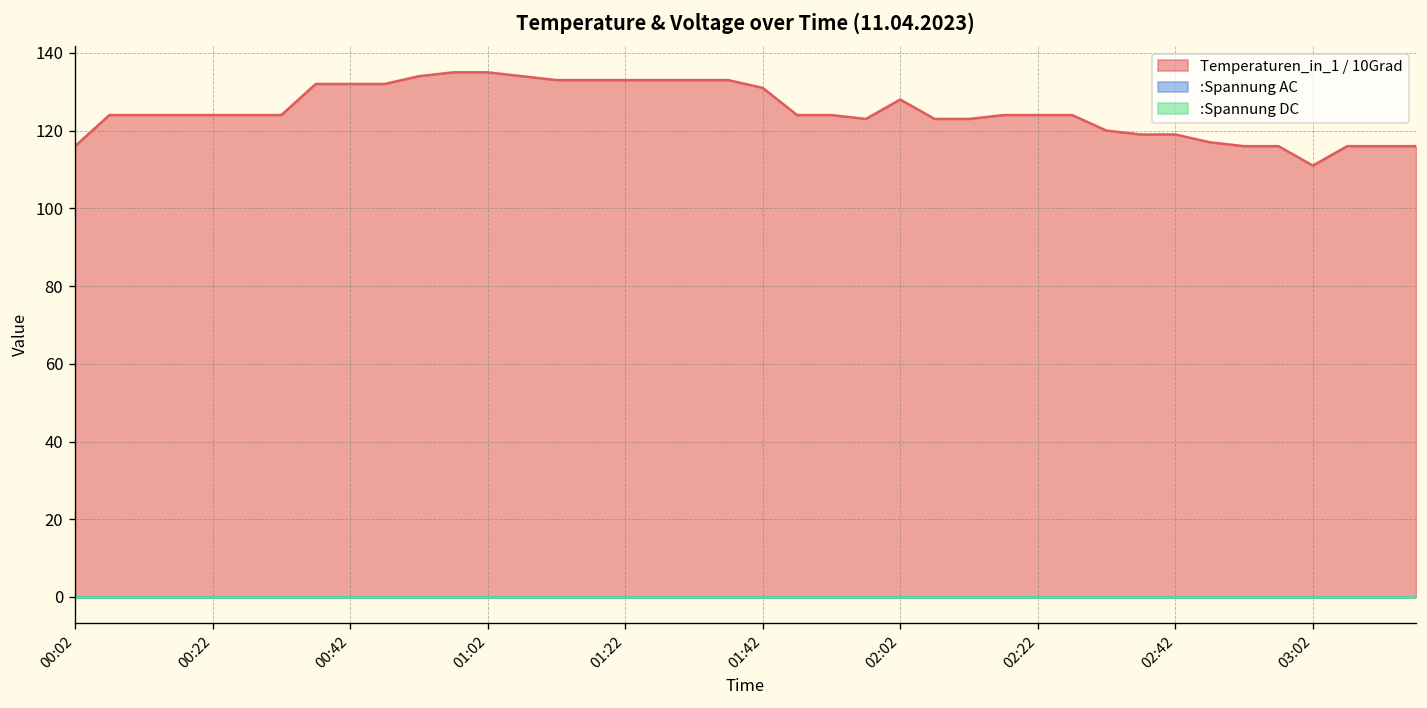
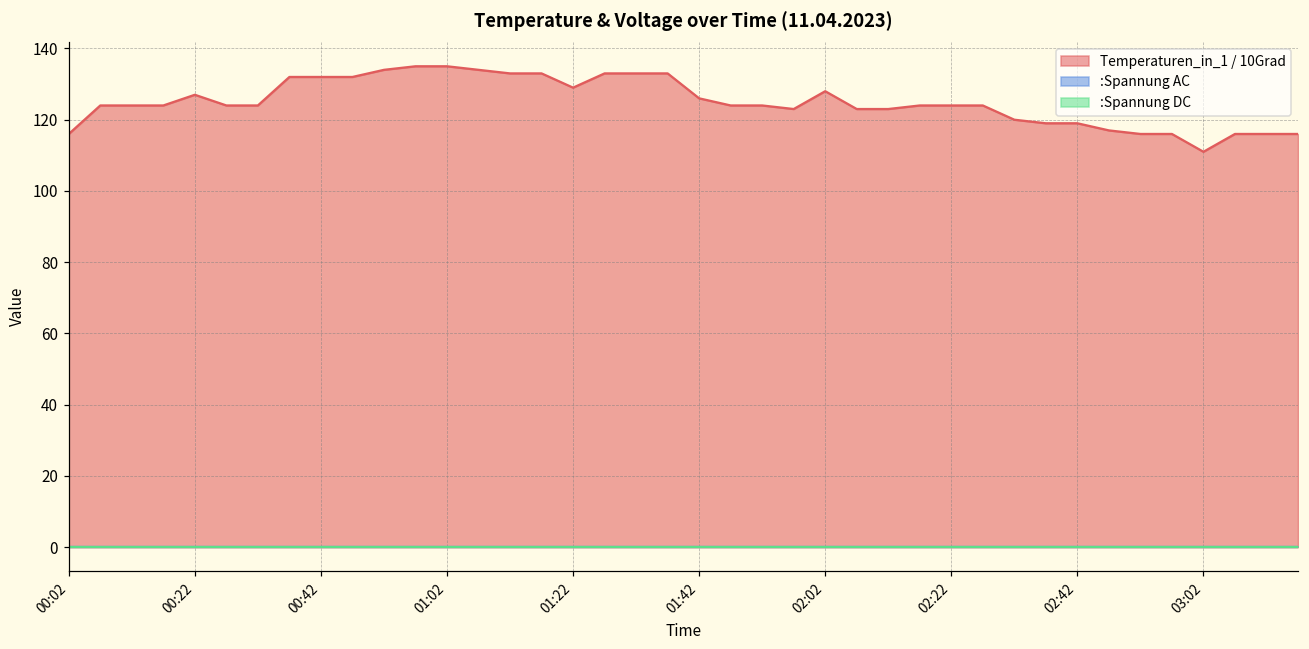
Temperaturen_in_1 / 10Grad, 00:22: 124 -> 127
Temperaturen_in_1 / 10Grad, 01:22: 133 -> 129
Temperaturen_in_1 / 10Grad, 01:42: 131 -> 126
